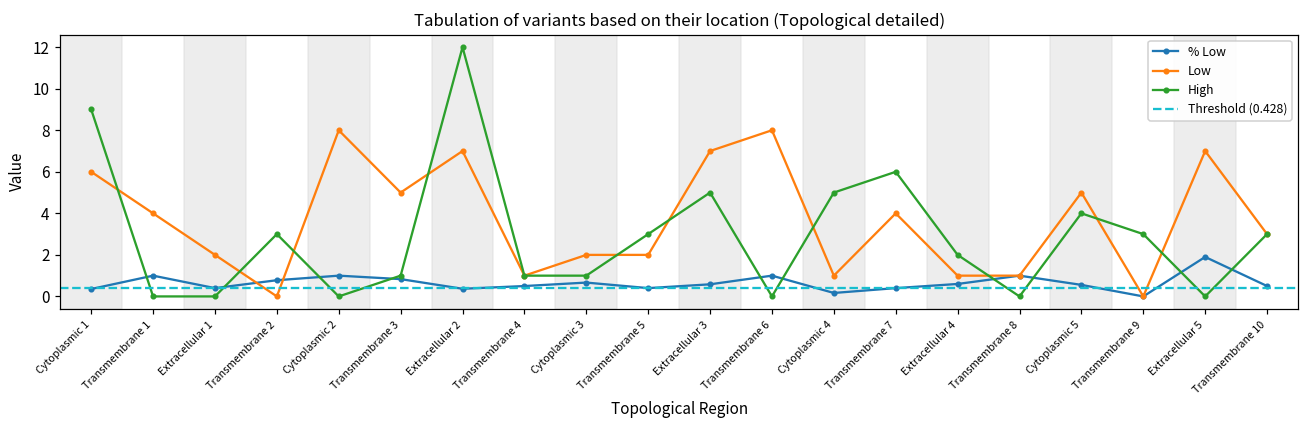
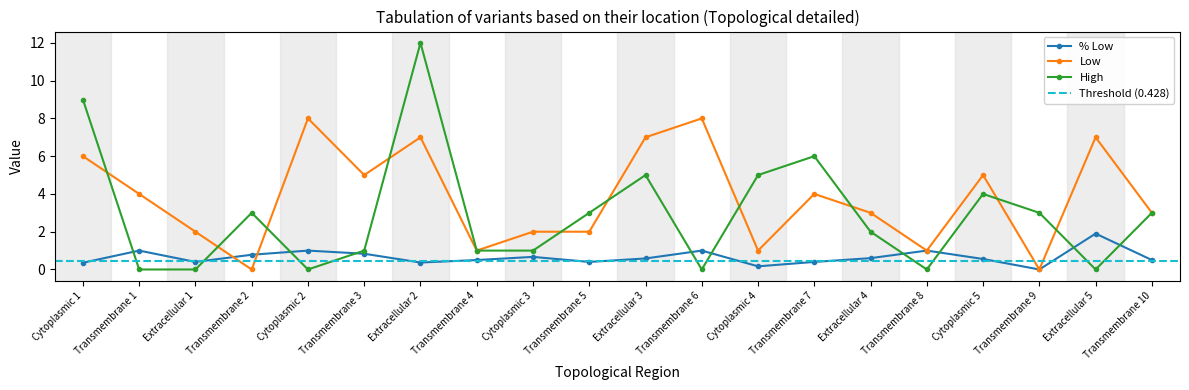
Low, Extracellular 4: 1 -> 3
